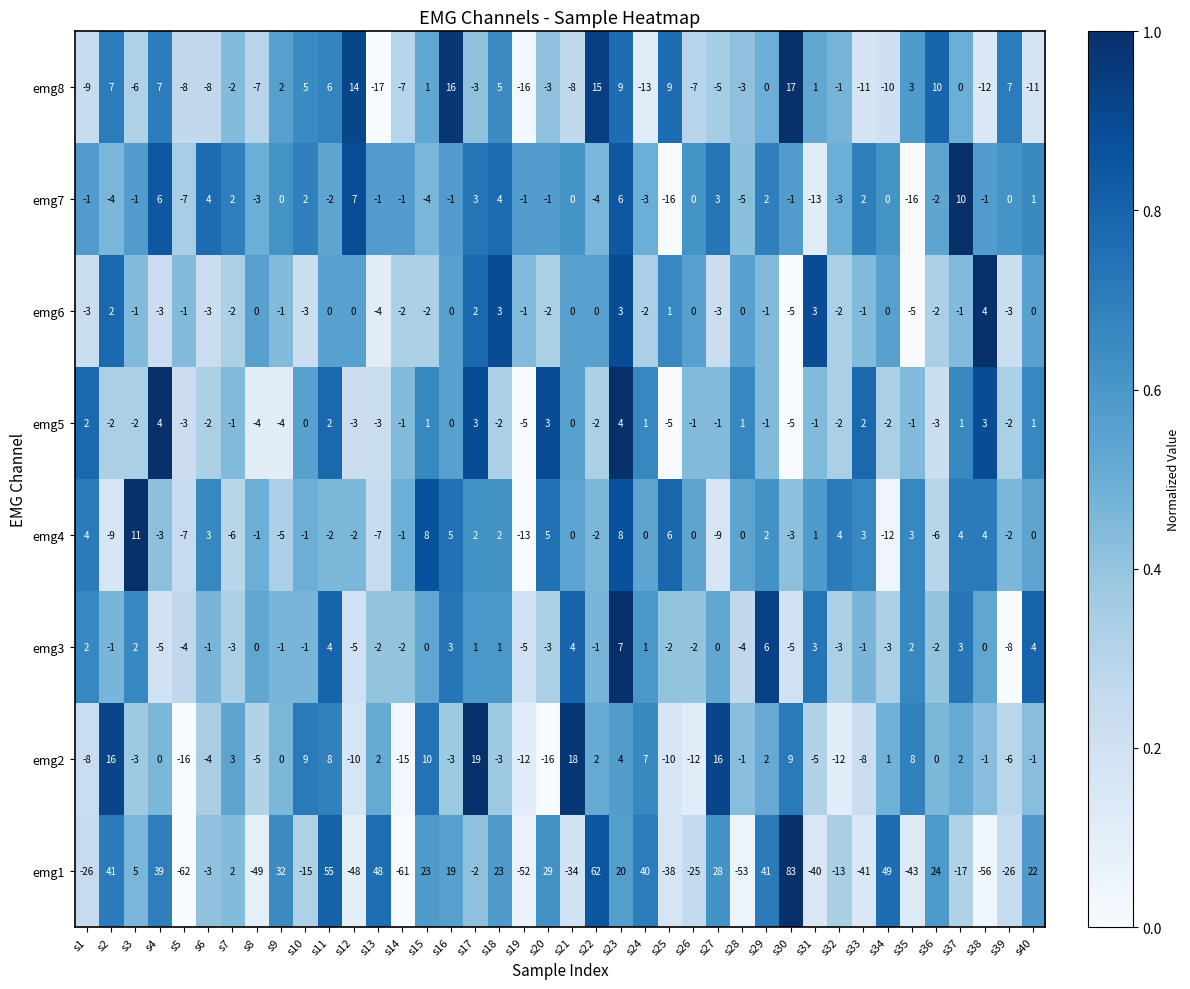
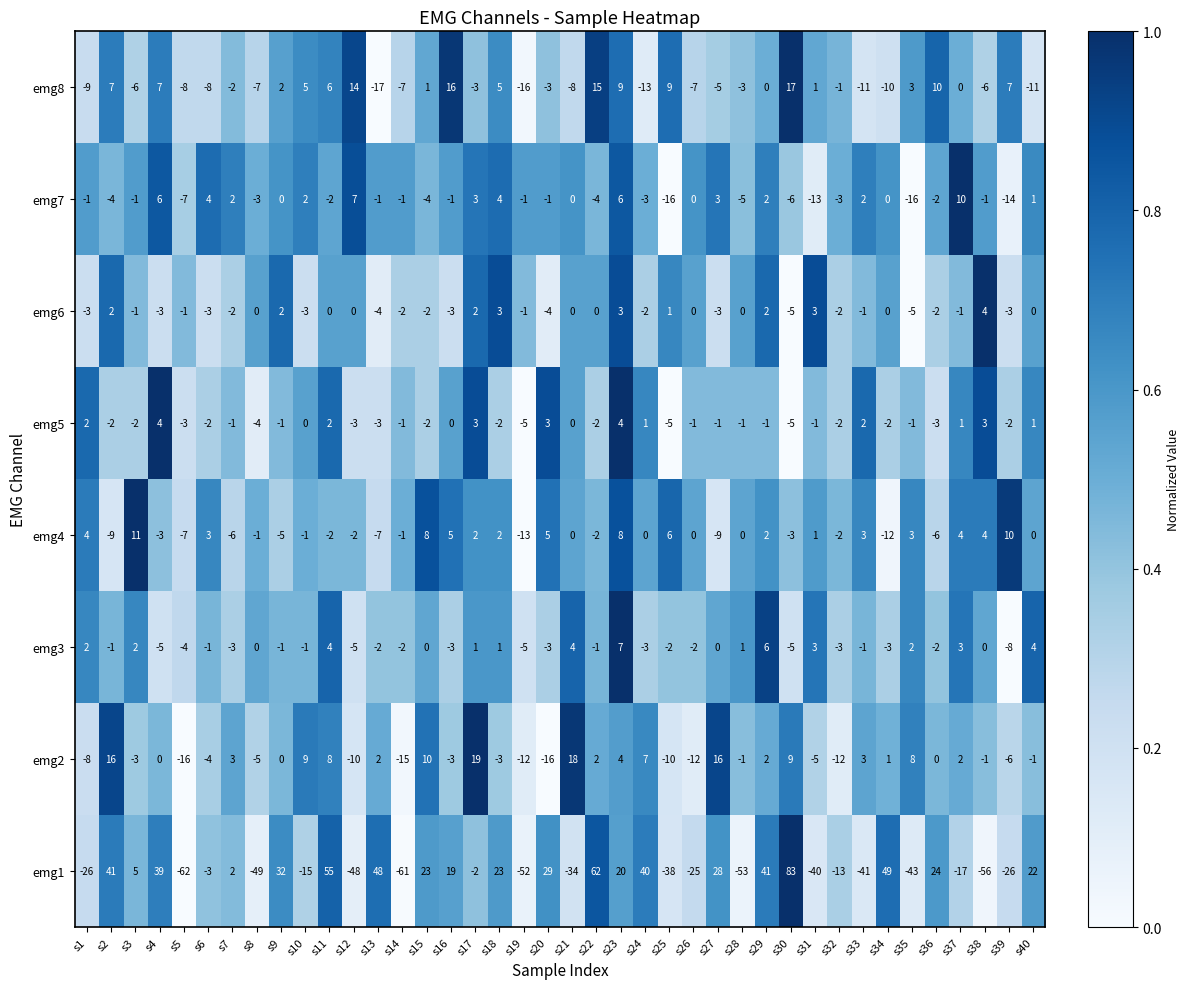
emg8, s38: -12 -> -6
emg7, s30: -1 -> -6
emg7, s39: 0 -> -14
emg6, s9: -1 -> 2
emg6, s16: 0 -> -3
emg6, s20: -2 -> -4
emg6, s29: -1 -> 2
emg5, s9: -4 -> -1
emg5, s15: 1 -> -2
emg5, s28: 1 -> -1
emg4, s32: 4 -> -2
emg4, s39: -2 -> 10
emg3, s16: 3 -> -3
emg3, s24: 1 -> -3
emg3, s28: -4 -> 1
emg2, s33: -8 -> 3
